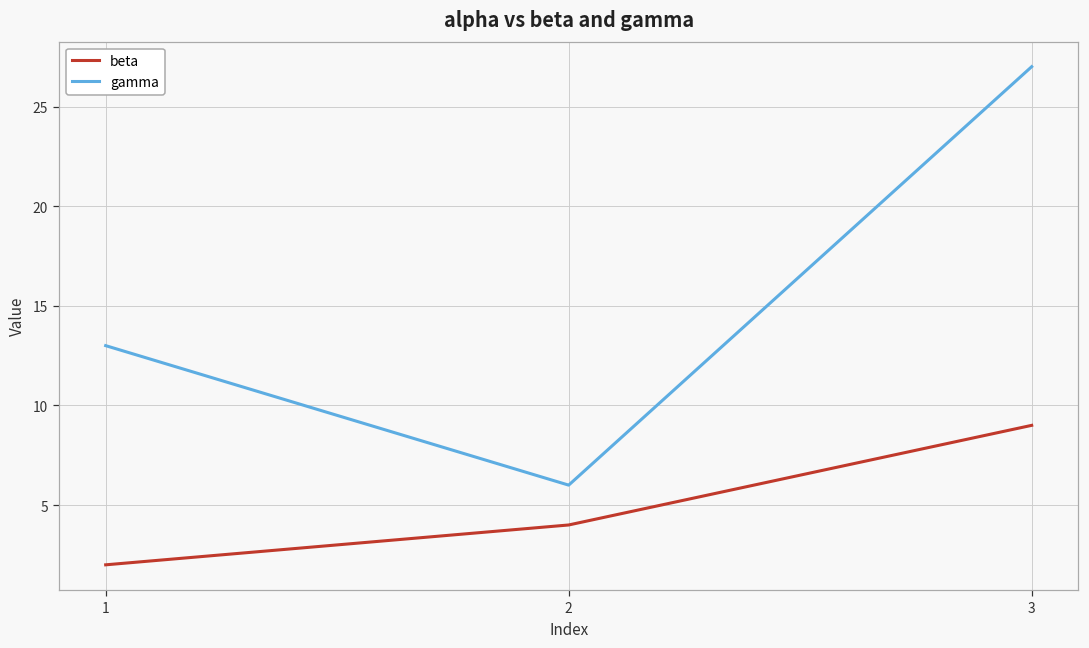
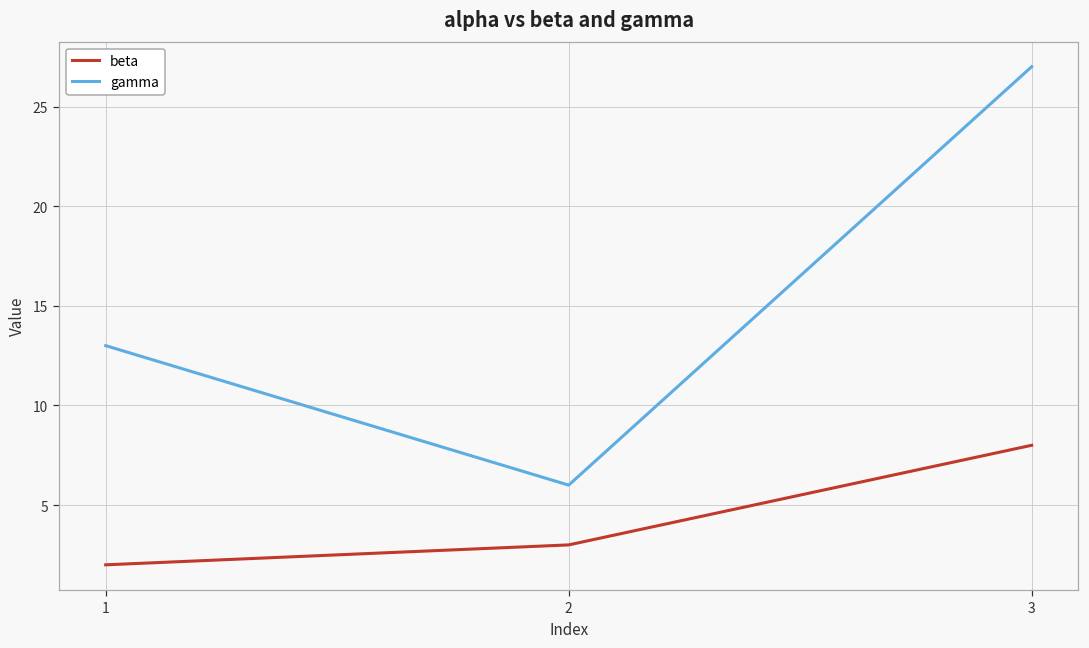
beta, 2: 4 -> 3
beta, 3: 9 -> 8
